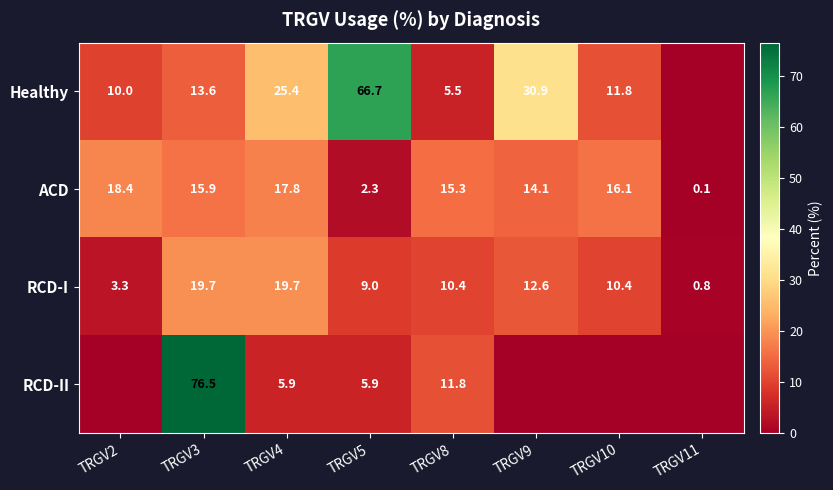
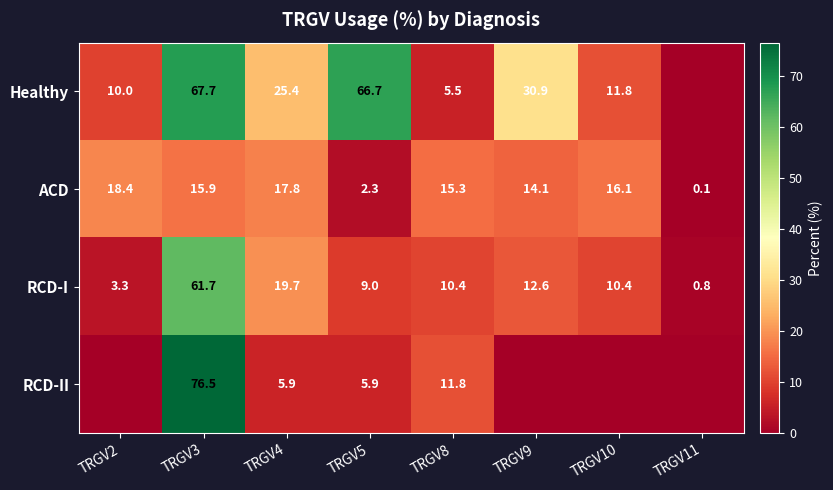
Healthy, TRGV3: 13.6 -> 67.7
RCD-I, TRGV3: 19.7 -> 61.7
